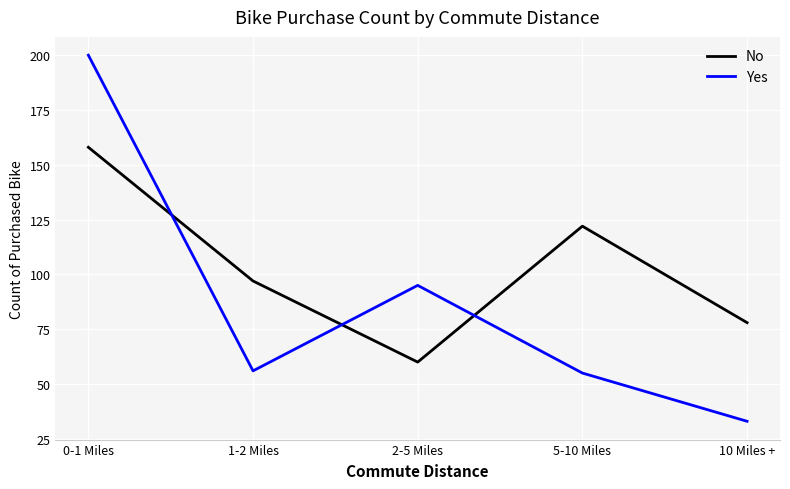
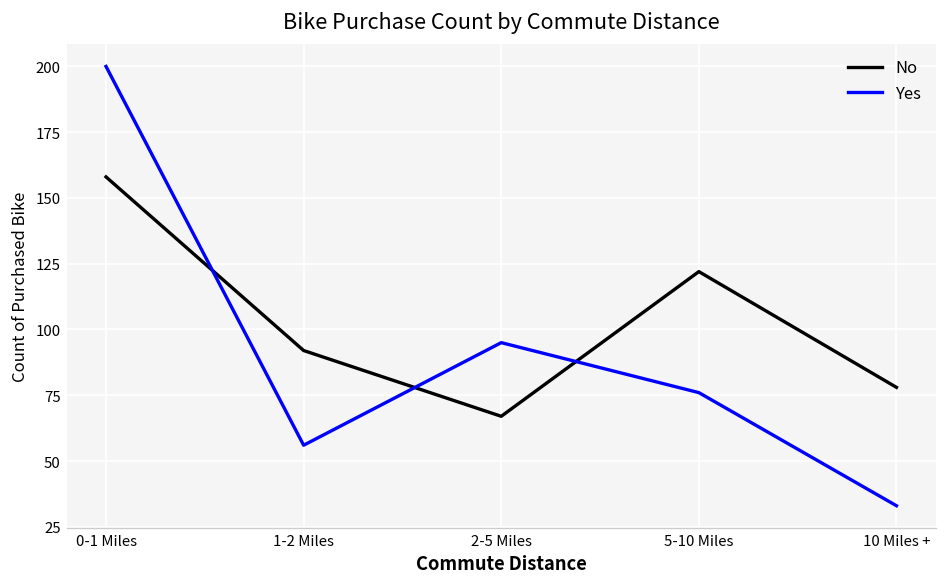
No, 1-2 Miles: 97 -> 92
No, 2-5 Miles: 60 -> 67
Yes, 5-10 Miles: 55 -> 76
